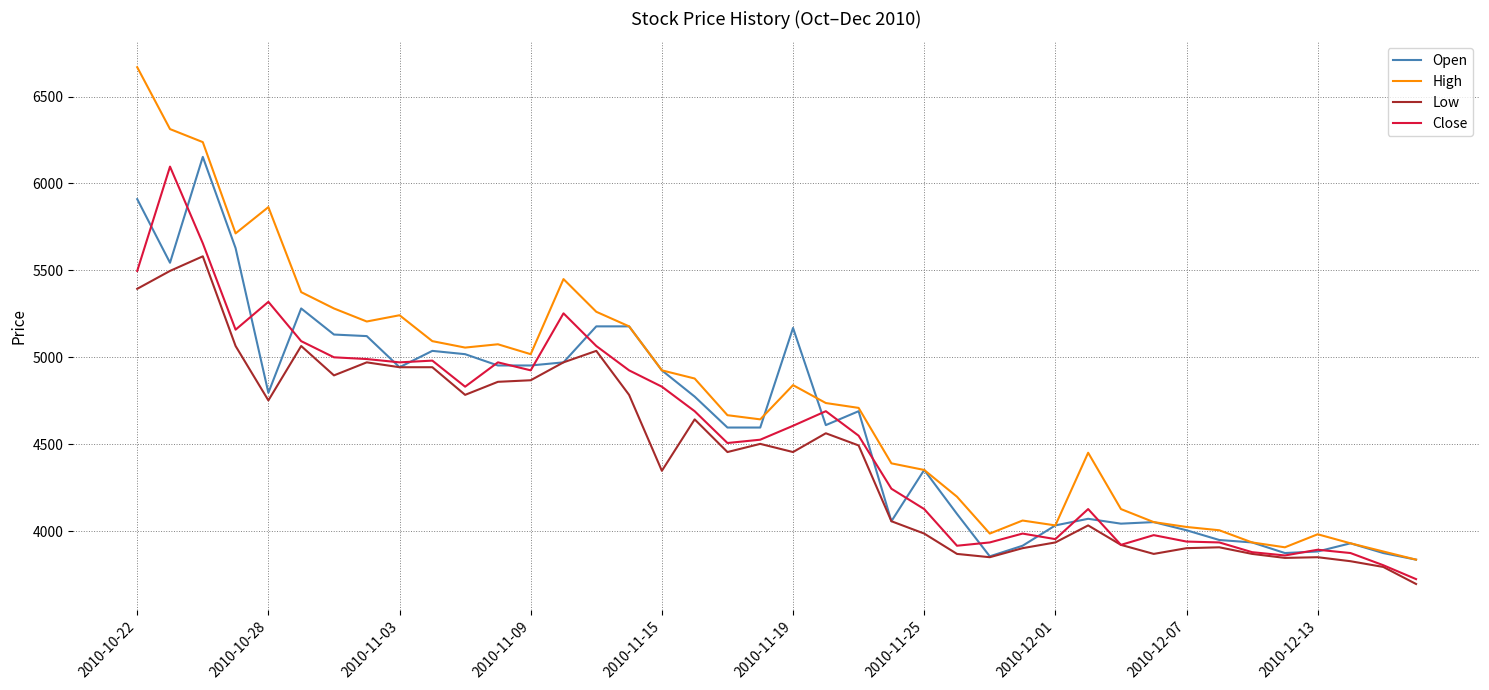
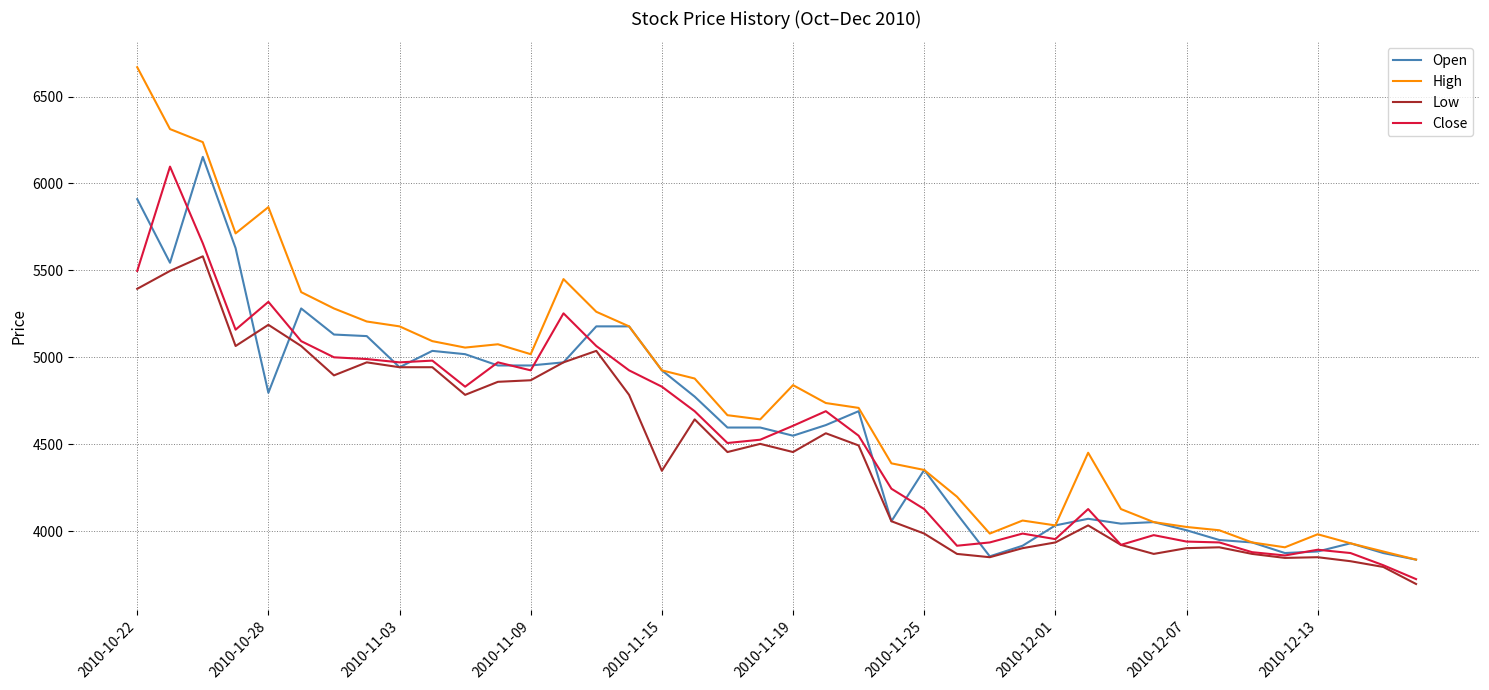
Low, 2010-10-28: 4750 -> 5190
High, 2010-11-03: 5240 -> 5180
Open, 2010-11-19: 5170 -> 4550
